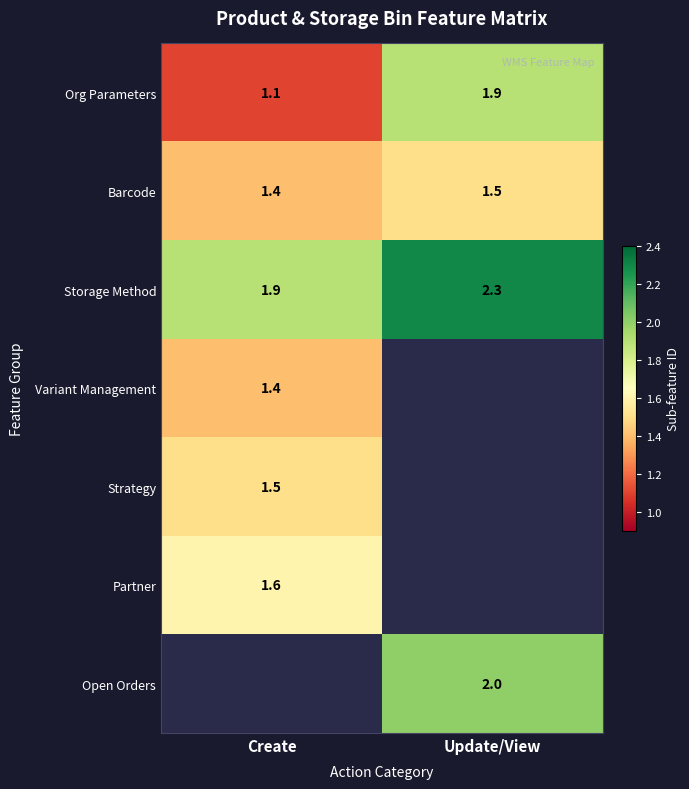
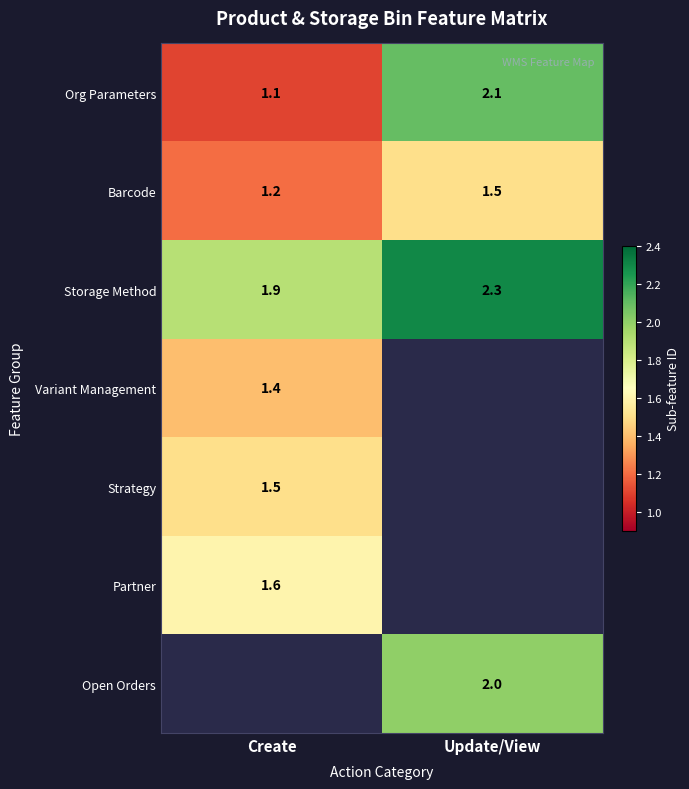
Org Parameters, Update/View: 1.9 -> 2.1
Barcode, Create: 1.4 -> 1.2
